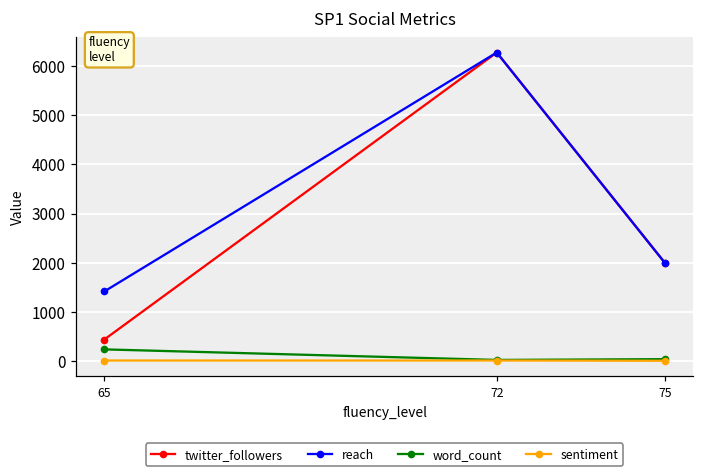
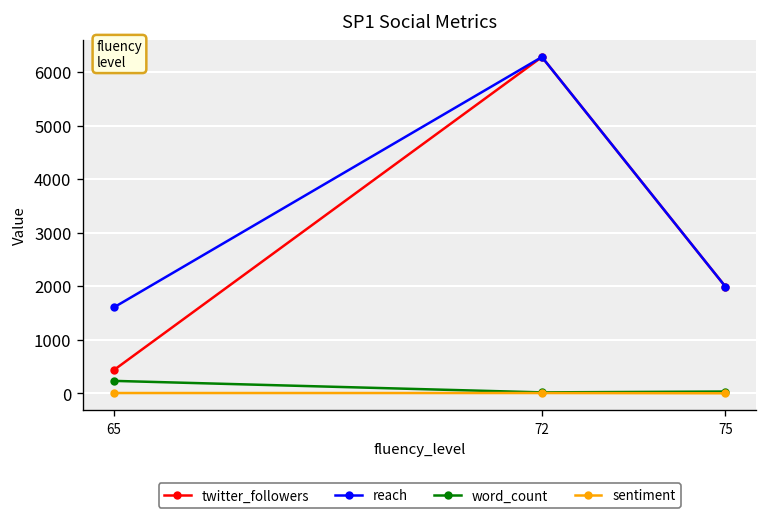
reach, 65: 1400 -> 1600
